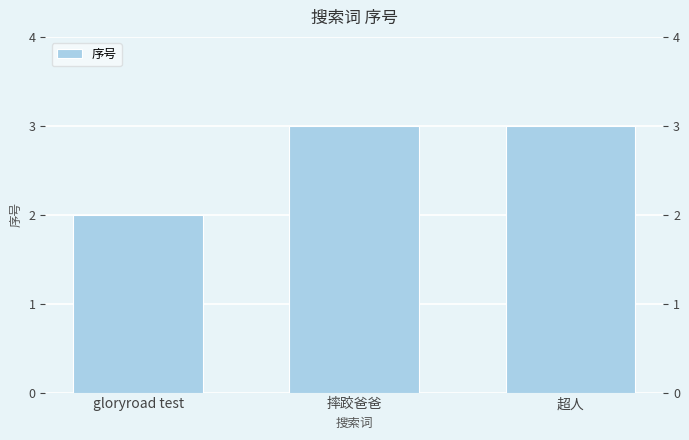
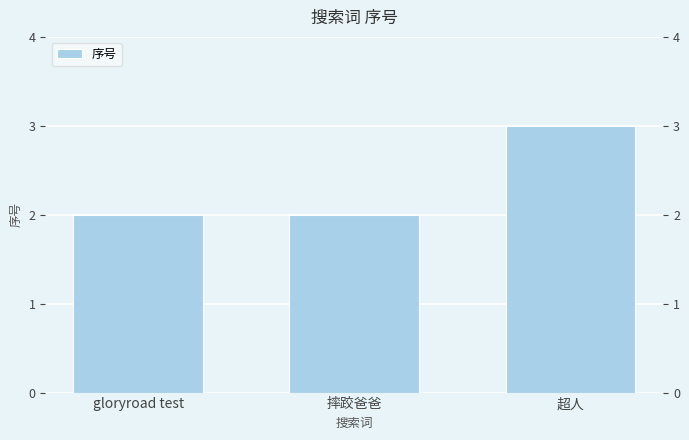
摔跤爸爸: 3 -> 2
